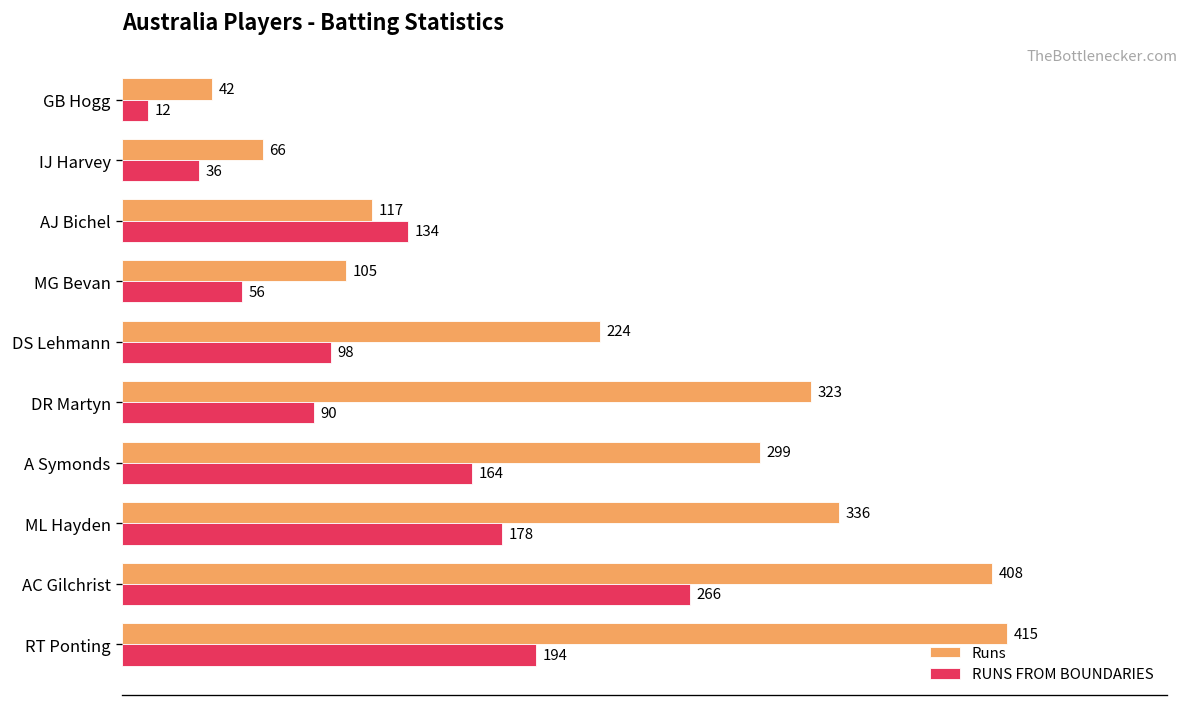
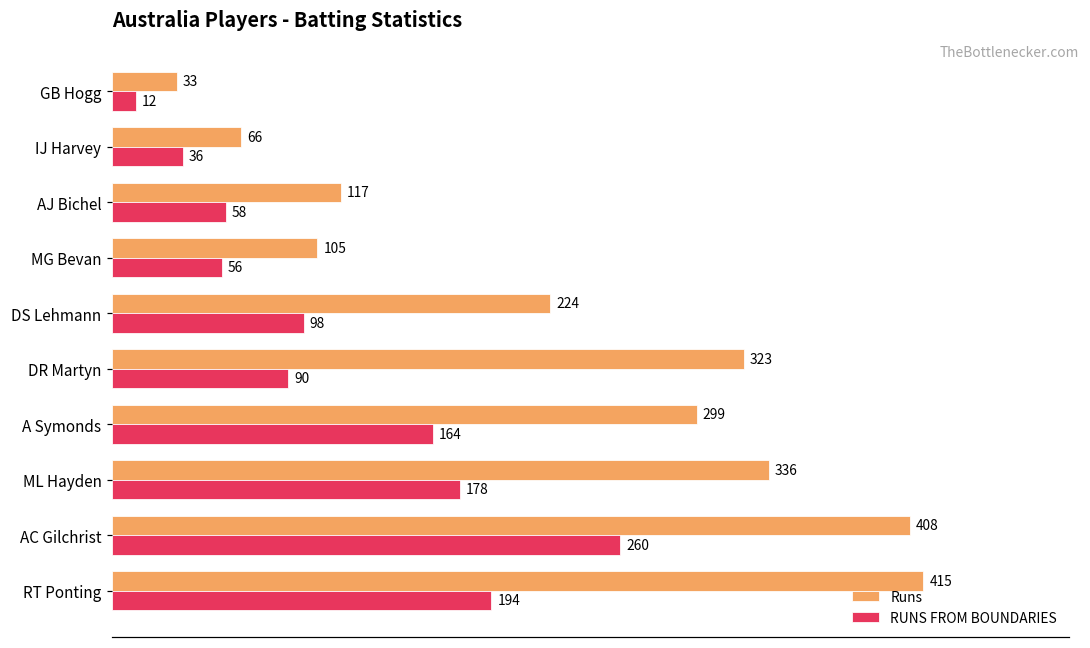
Runs, GB Hogg: 42 -> 33
RUNS FROM BOUNDARIES, AJ Bichel: 134 -> 58
RUNS FROM BOUNDARIES, AC Gilchrist: 266 -> 260
